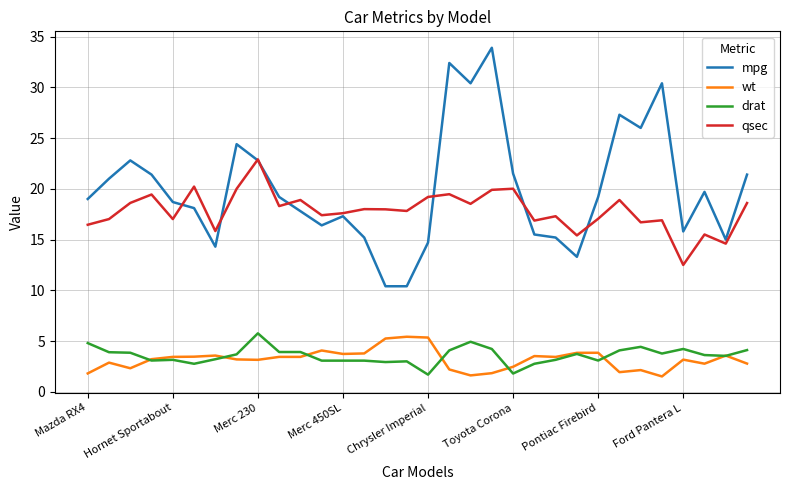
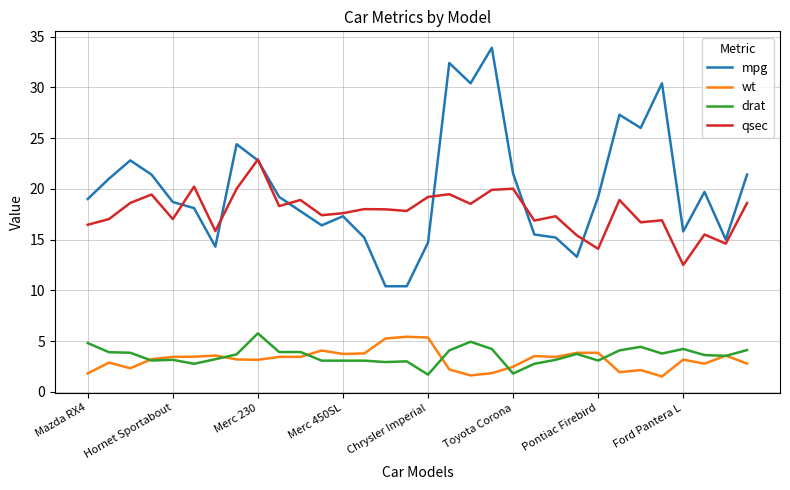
qsec, Pontiac Firebird: 17.1 -> 14.1
